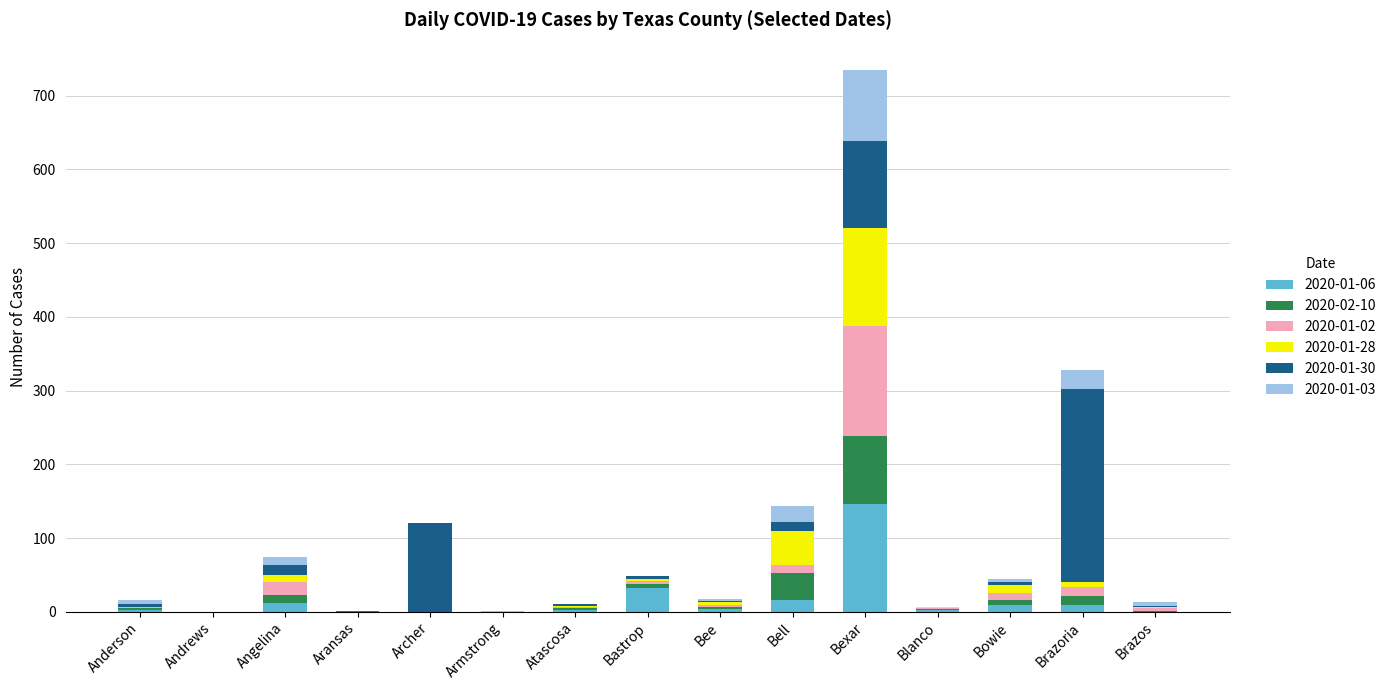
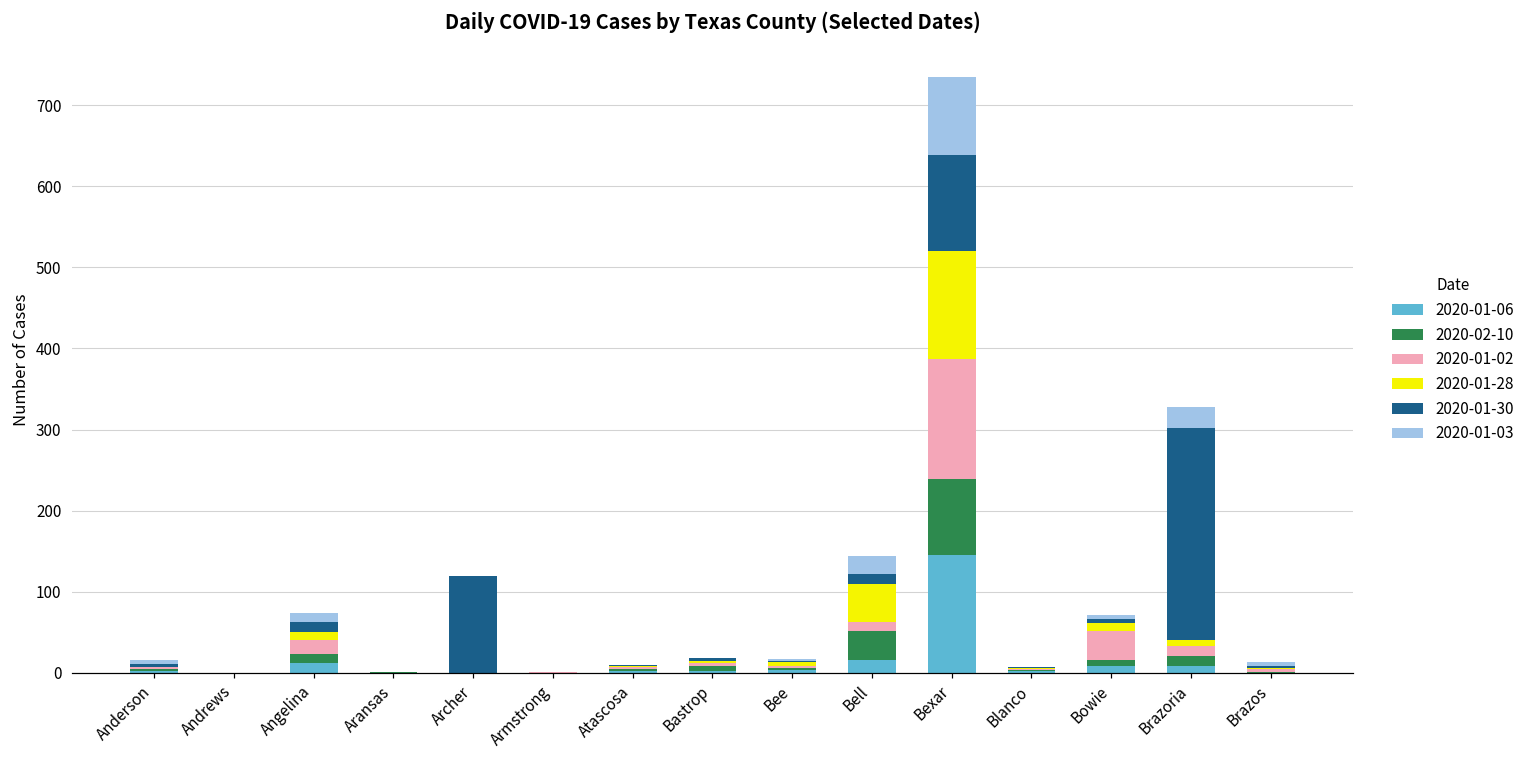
2020-01-06, Bastrop: 30 -> 0
2020-01-02, Bowie: 10 -> 40
